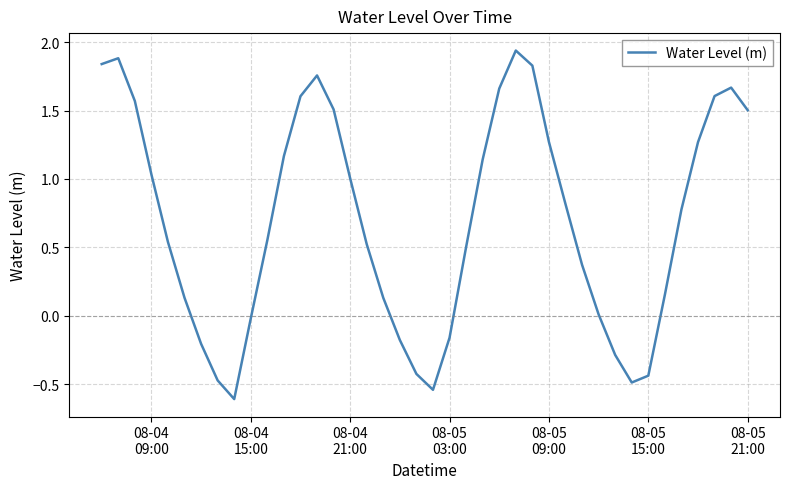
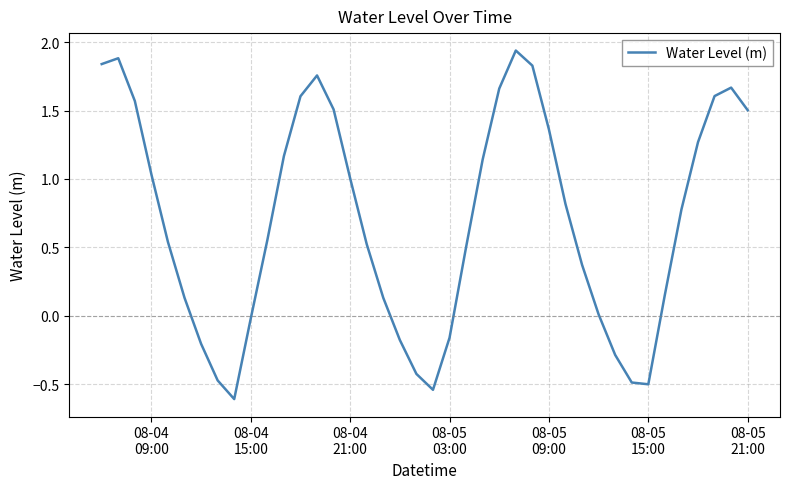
08-05 09:00: 1.27 -> 1.36
08-05 15:00: -0.44 -> -0.50
